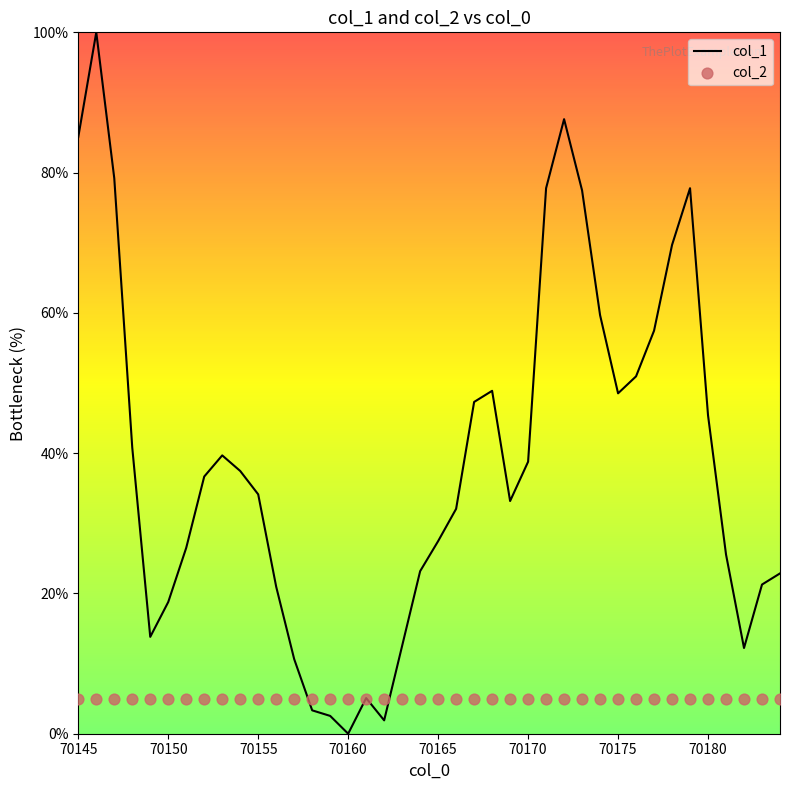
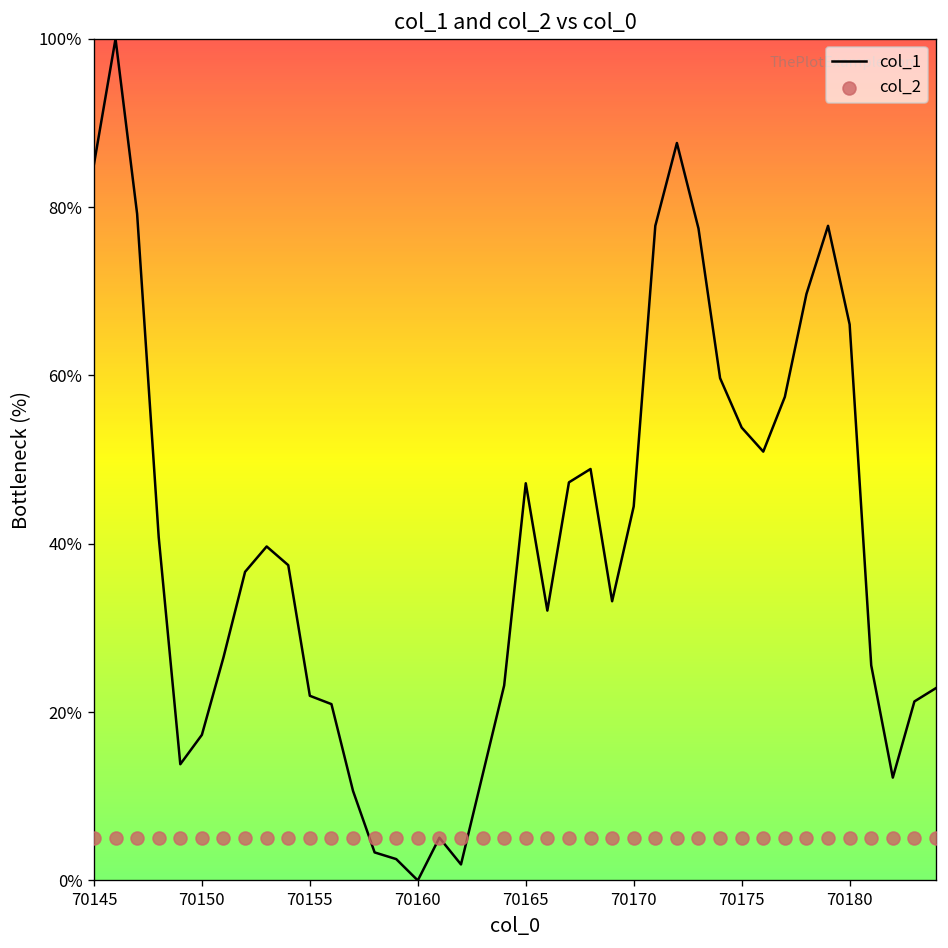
col_1, 70150: 19% -> 17%
col_1, 70155: 34% -> 22%
col_1, 70165: 27% -> 47%
col_1, 70170: 39% -> 44%
col_1, 70175: 49% -> 54%
col_1, 70180: 45% -> 66%
